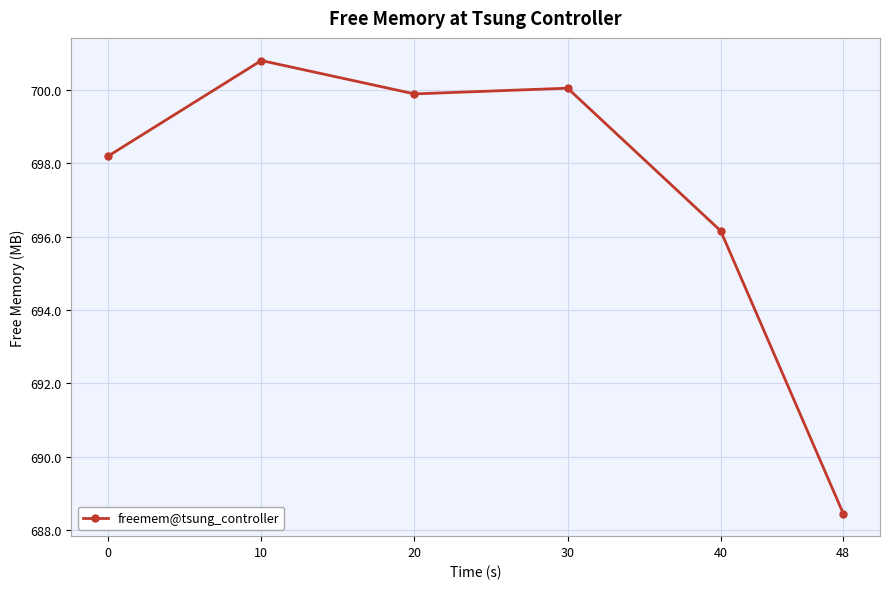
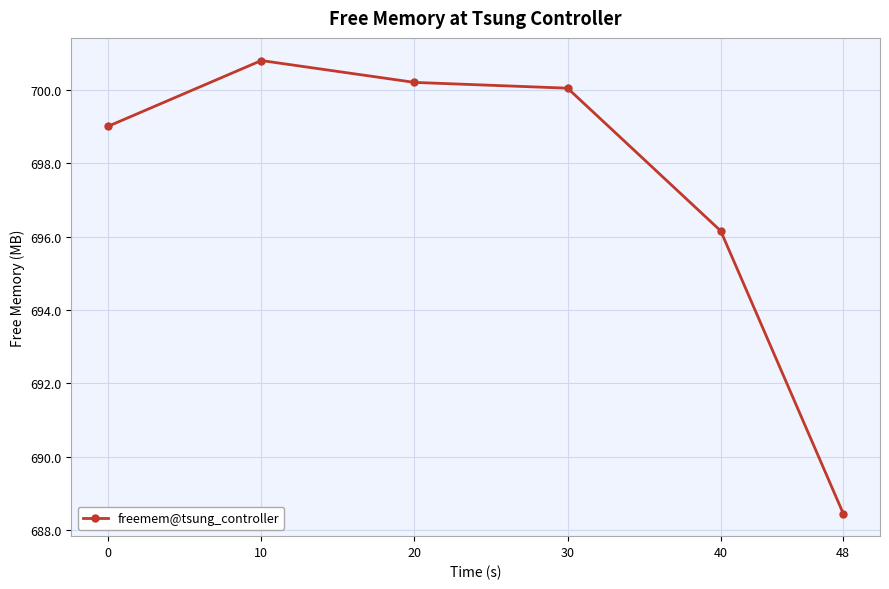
0: 698.2 -> 699.0
20: 699.9 -> 700.2
